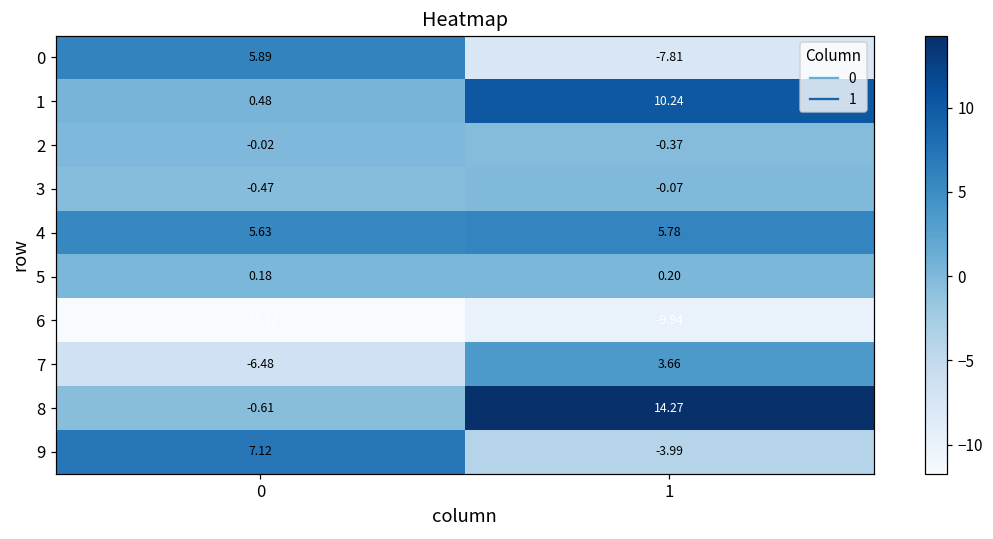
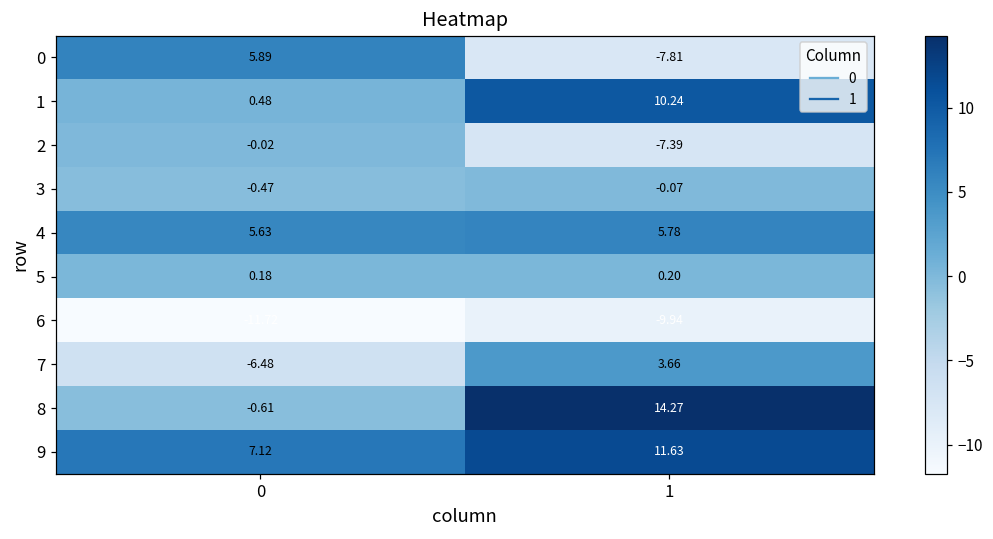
2, 1: -0.37 -> -7.39
9, 1: -3.99 -> 11.63
